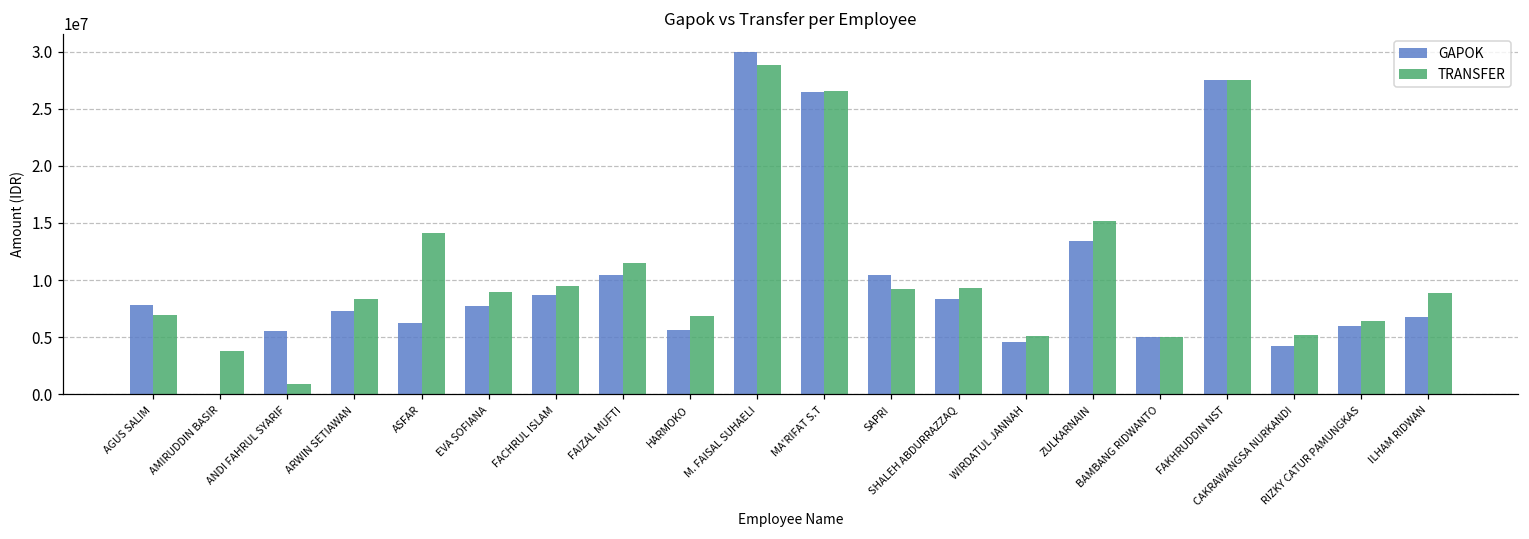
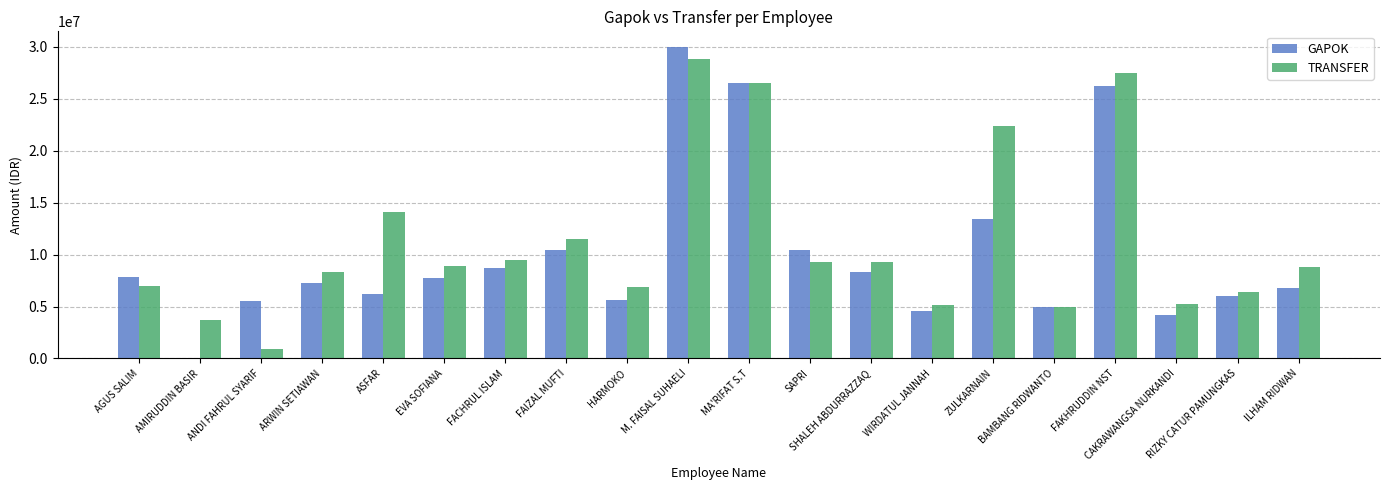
TRANSFER, ZULKARNAIN: 15200000 -> 22400000
GAPOK, FAKHRUDDIN NST: 27500000 -> 26200000
